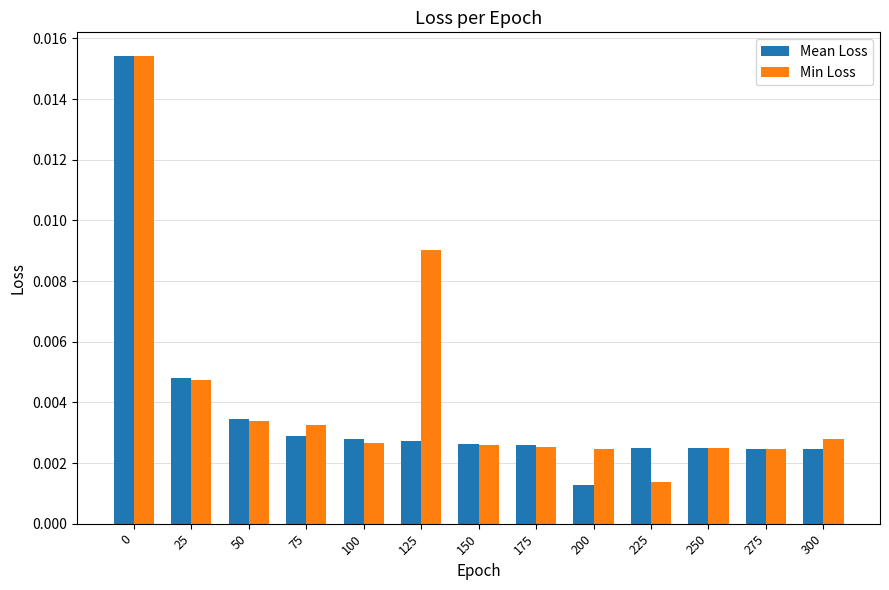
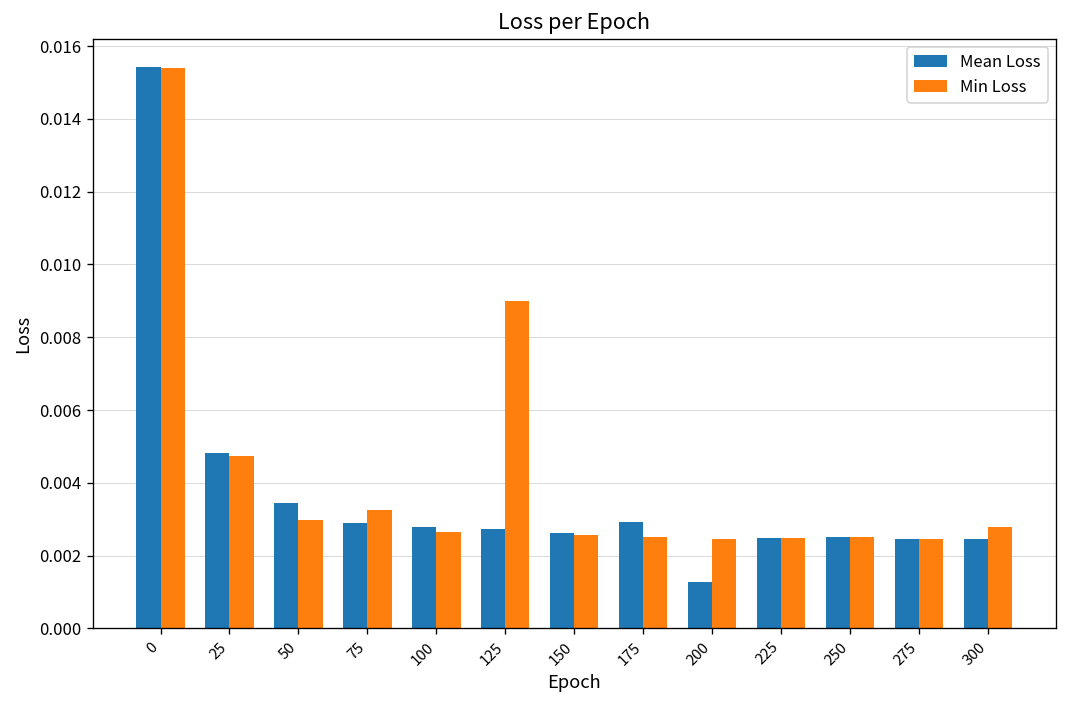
Min Loss, 50: 0.0034 -> 0.0030
Mean Loss, 175: 0.0026 -> 0.0029
Min Loss, 225: 0.0014 -> 0.0025
